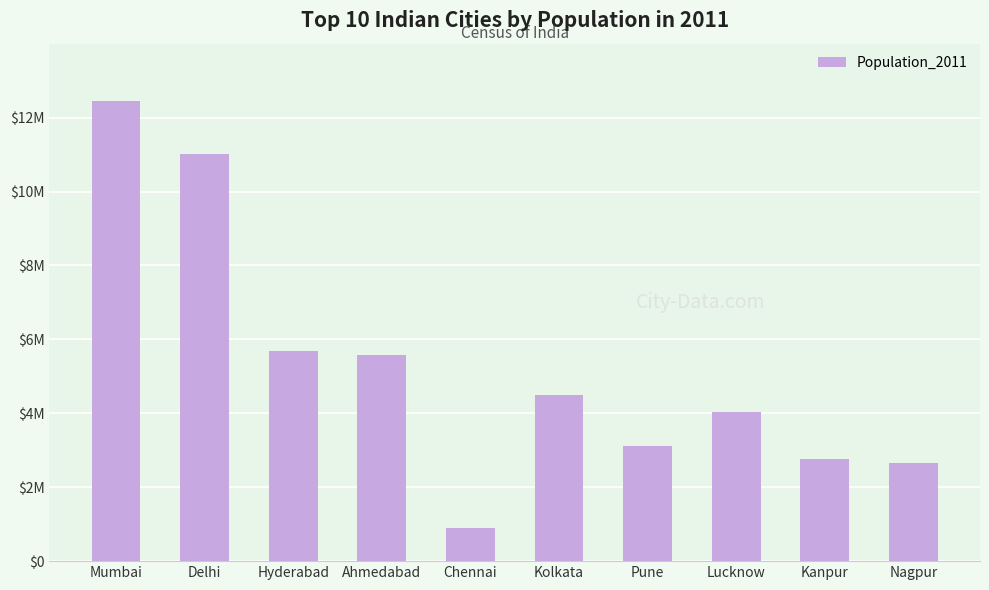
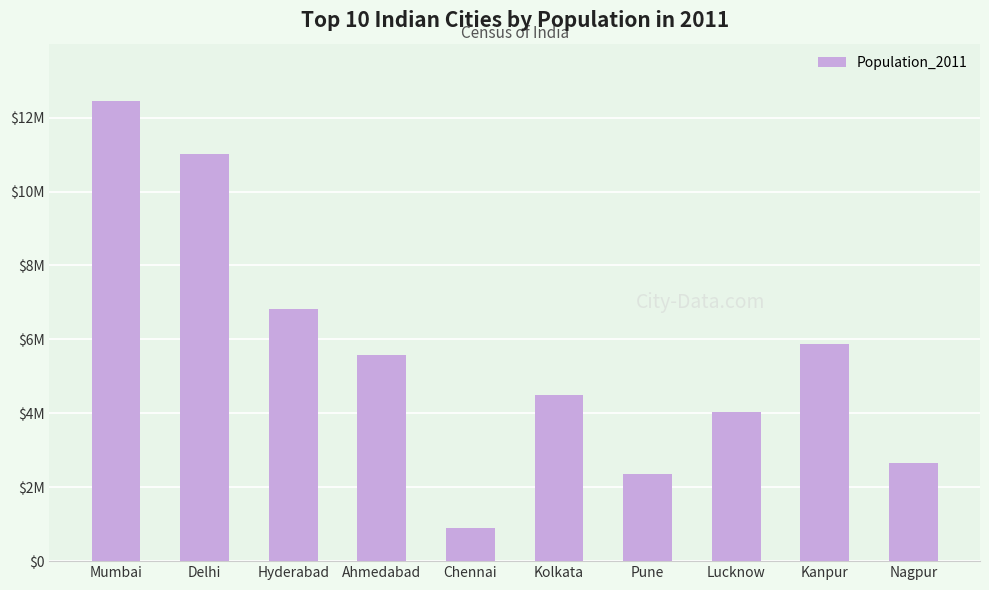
Hyderabad: $5700000 -> $6800000
Pune: $3100000 -> $2400000
Kanpur: $2800000 -> $5900000
